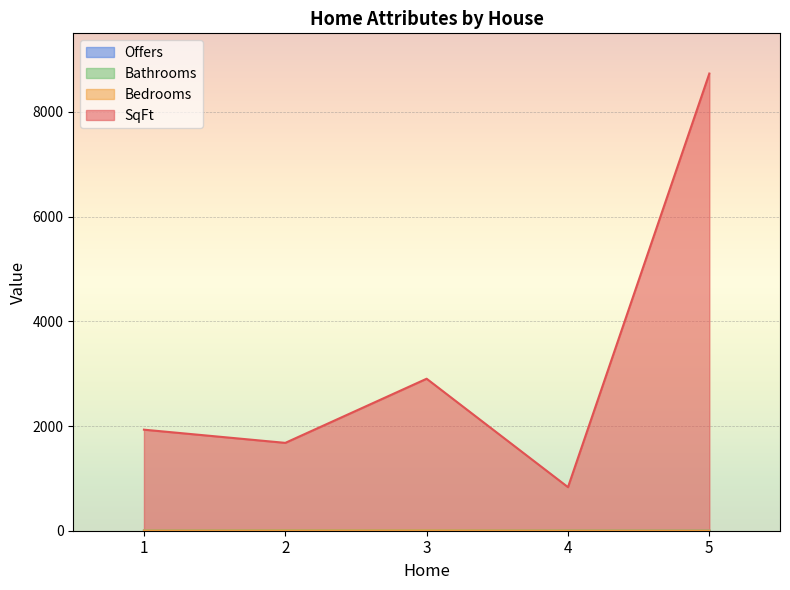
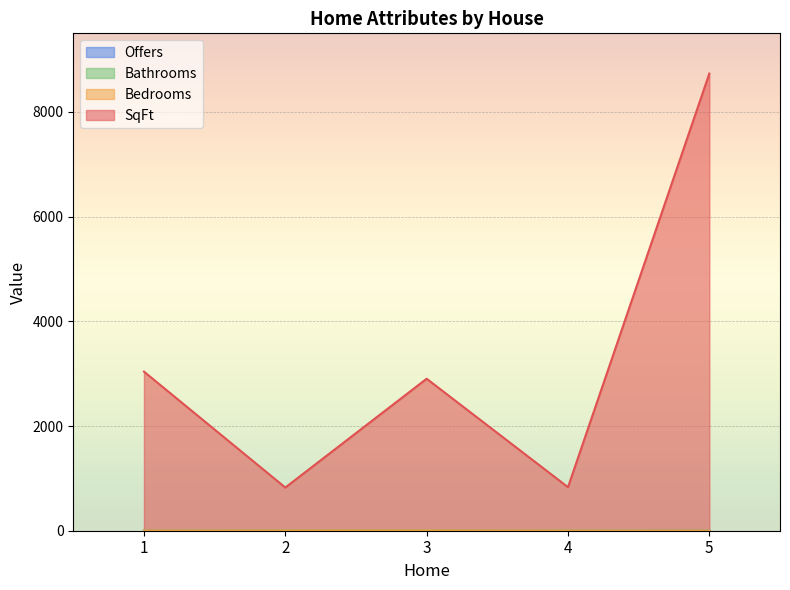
SqFt, 1: 1900 -> 3000
SqFt, 2: 1700 -> 800
